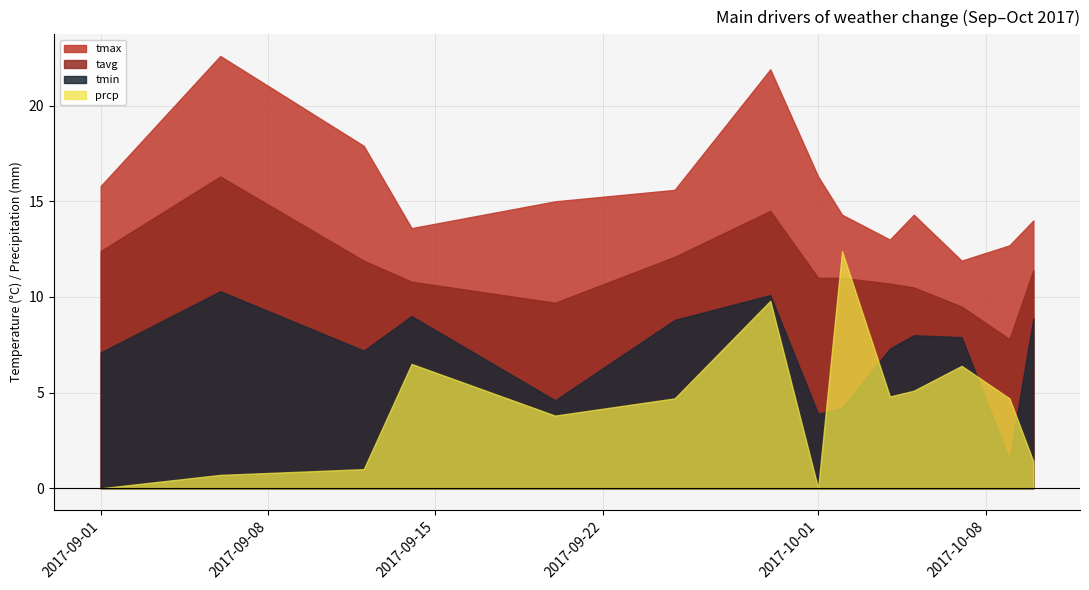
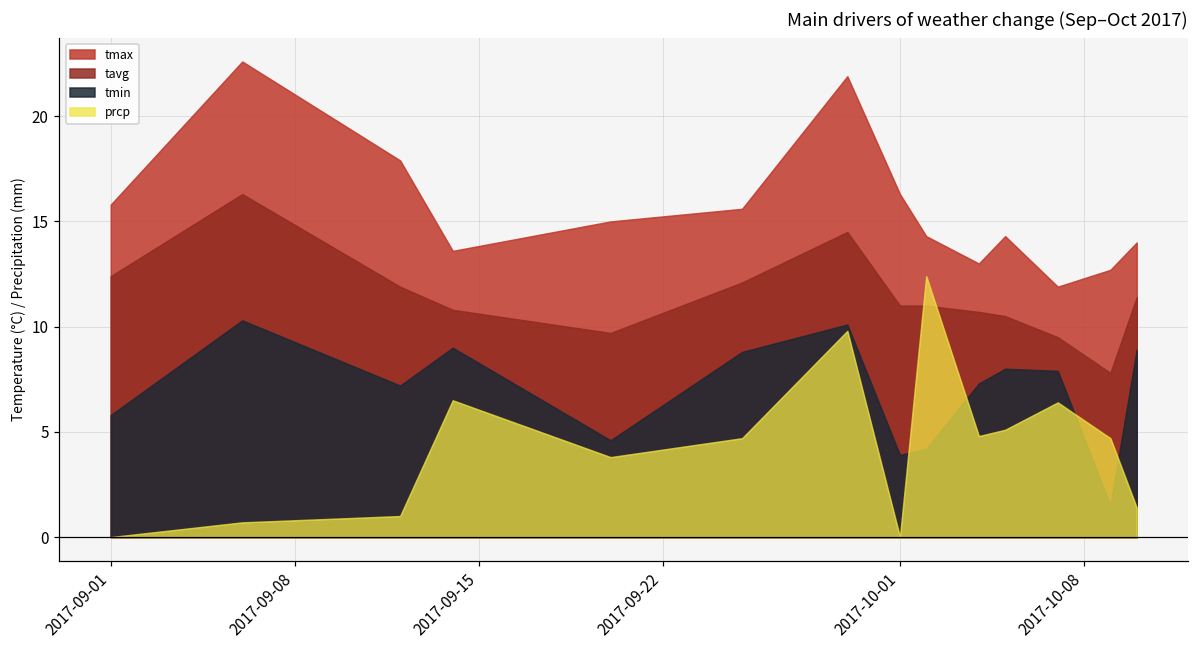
tmin, 2017-09-01: 7.1 -> 5.8
